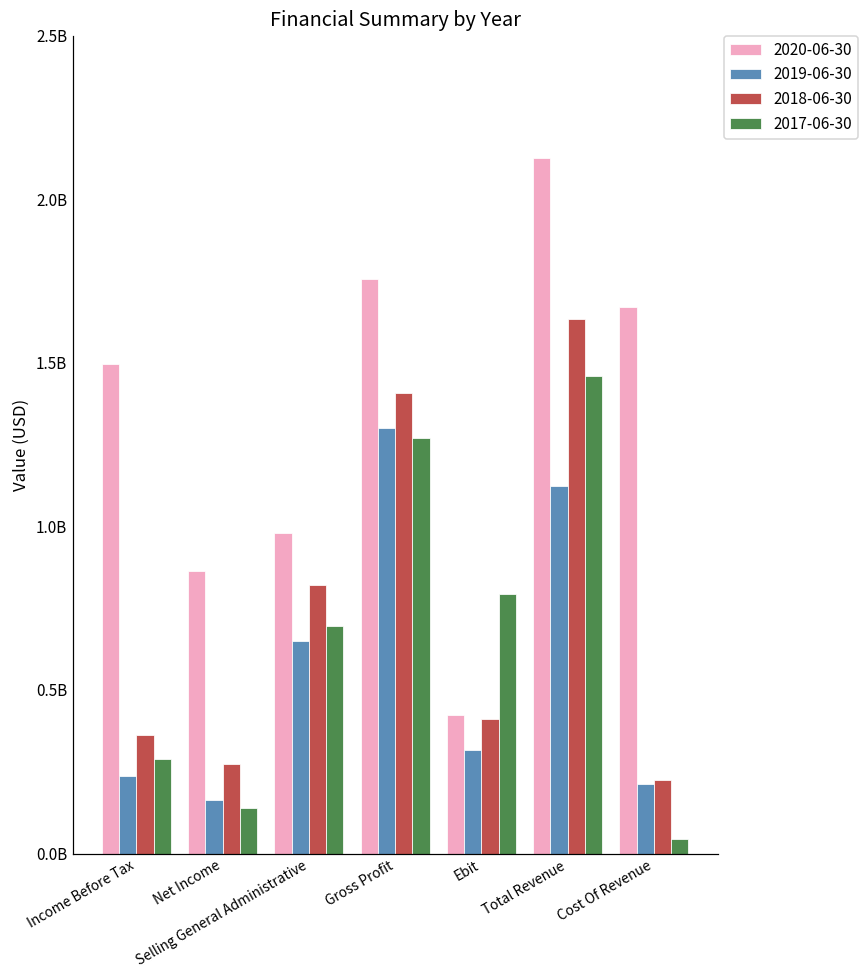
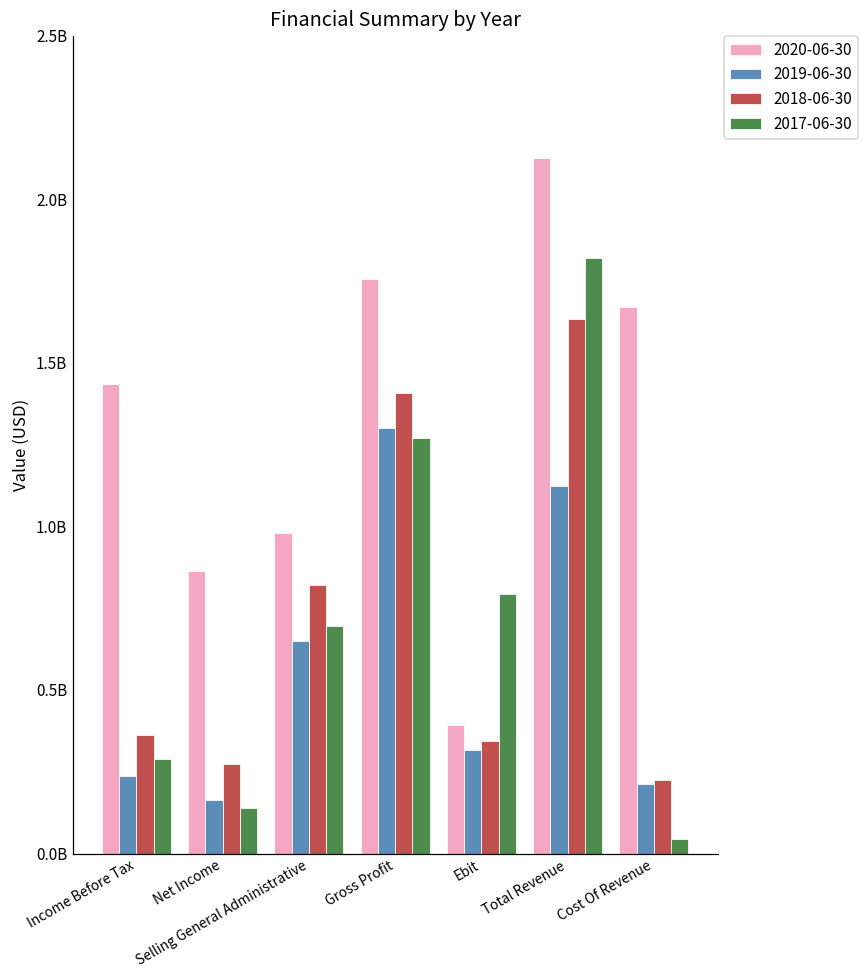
2020-06-30, Income Before Tax: 1490000000 -> 1440000000
2020-06-30, Ebit: 420000000 -> 390000000
2018-06-30, Ebit: 410000000 -> 340000000
2017-06-30, Total Revenue: 1460000000 -> 1820000000
